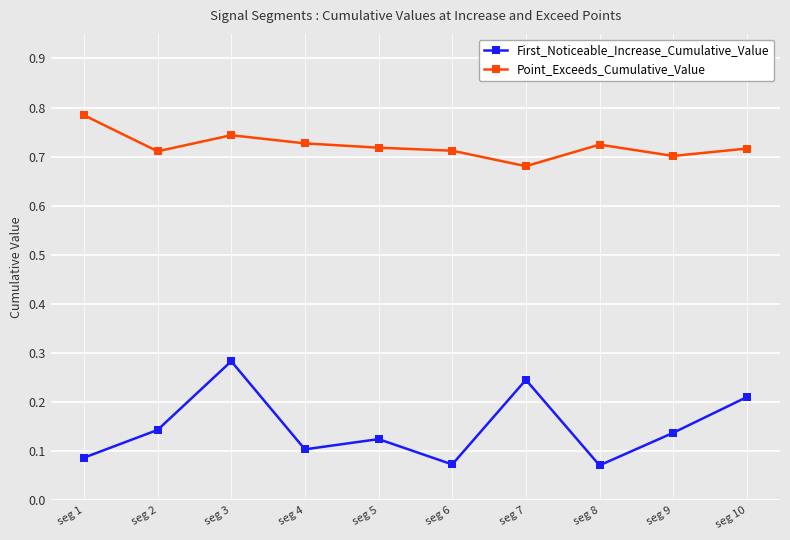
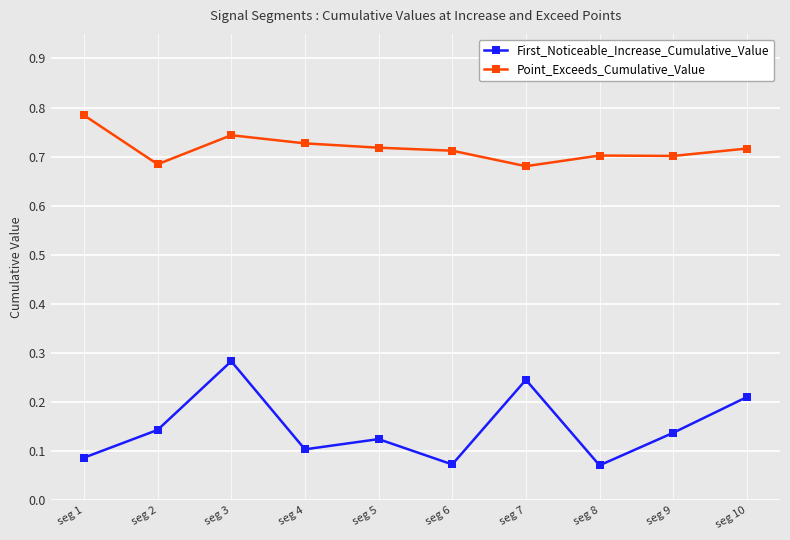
Point_Exceeds_Cumulative_Value, seg 2: 0.71 -> 0.68
Point_Exceeds_Cumulative_Value, seg 8: 0.72 -> 0.70
